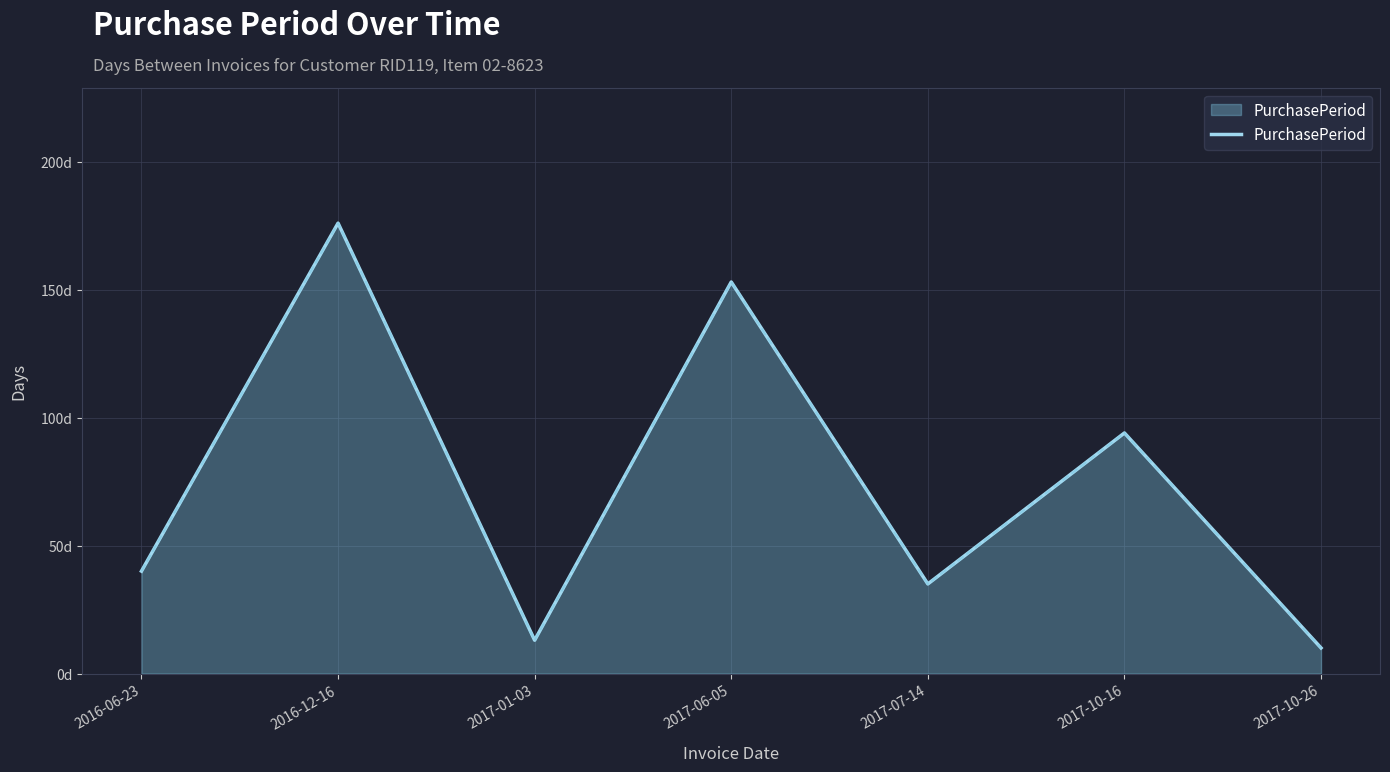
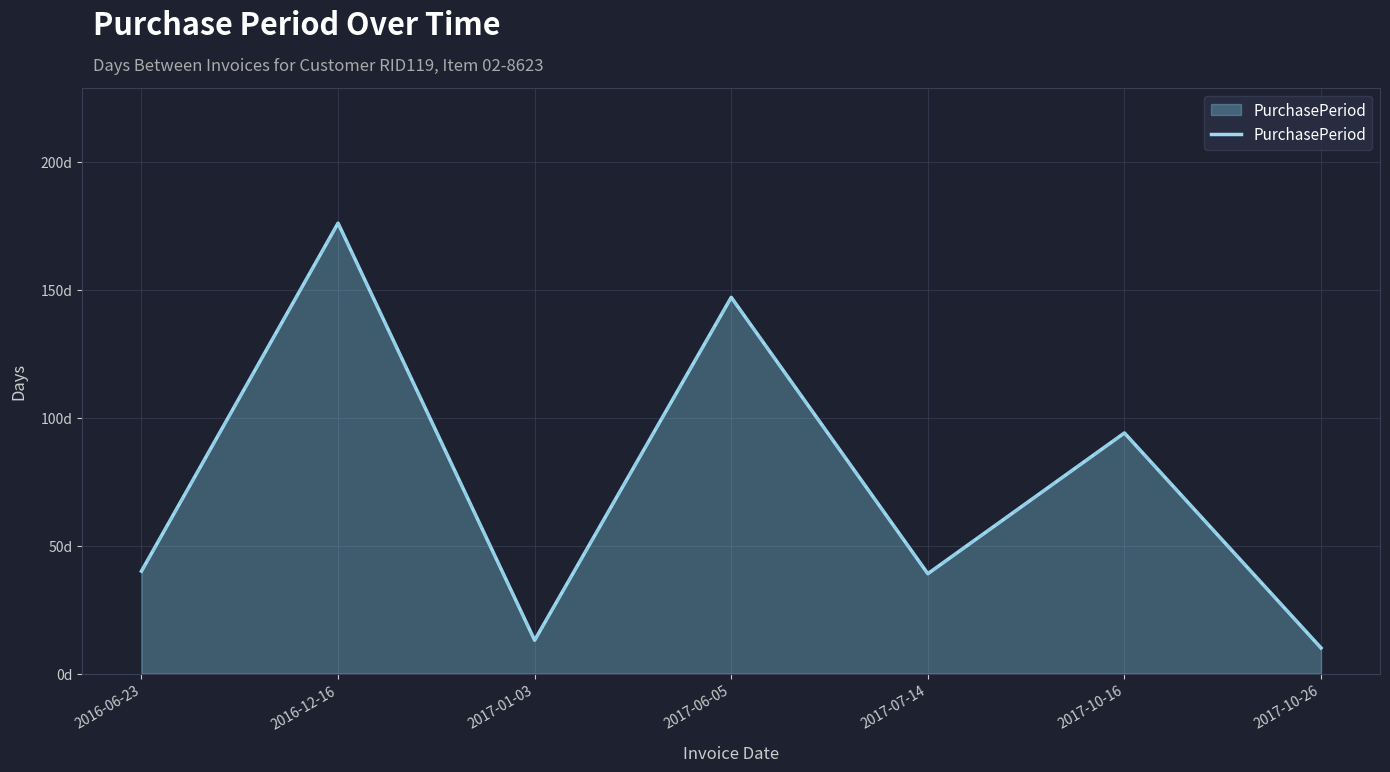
2017-06-05: 153d -> 147d
2017-07-14: 35d -> 39d
